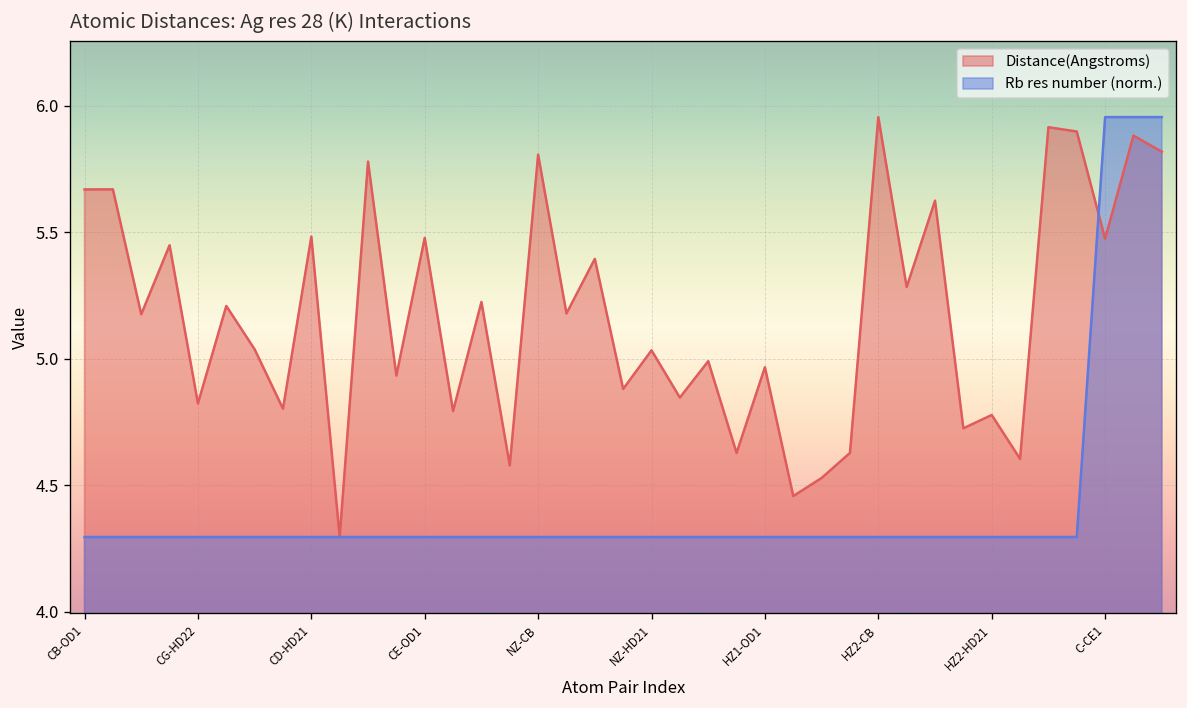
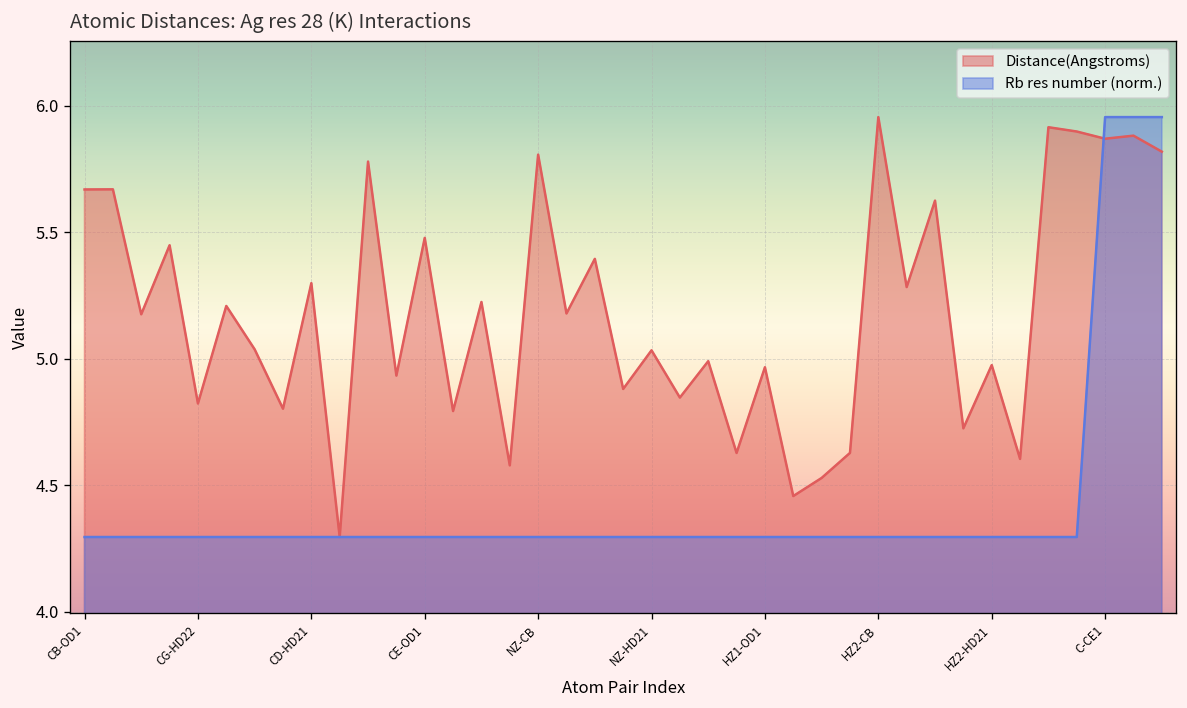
Distance(Angstroms), CD-HD21: 5.48 -> 5.30
Distance(Angstroms), HZ2-HD21: 4.78 -> 4.97
Distance(Angstroms), C-CE1: 5.47 -> 5.87
